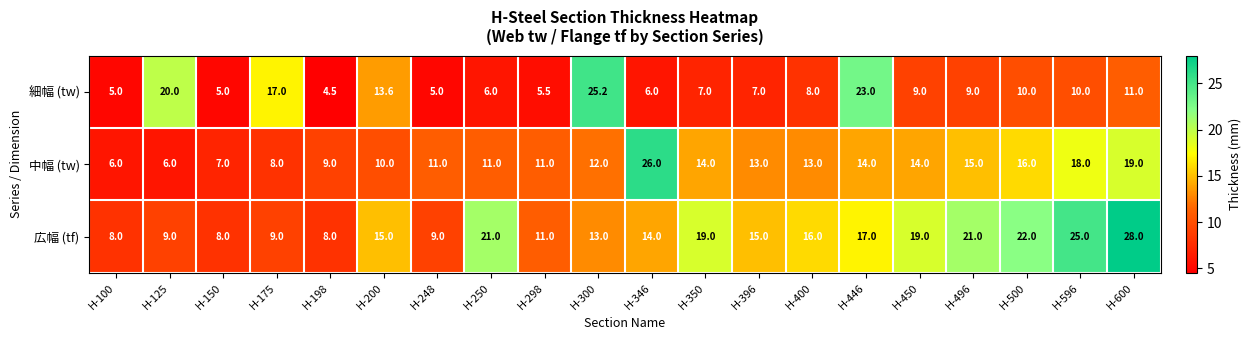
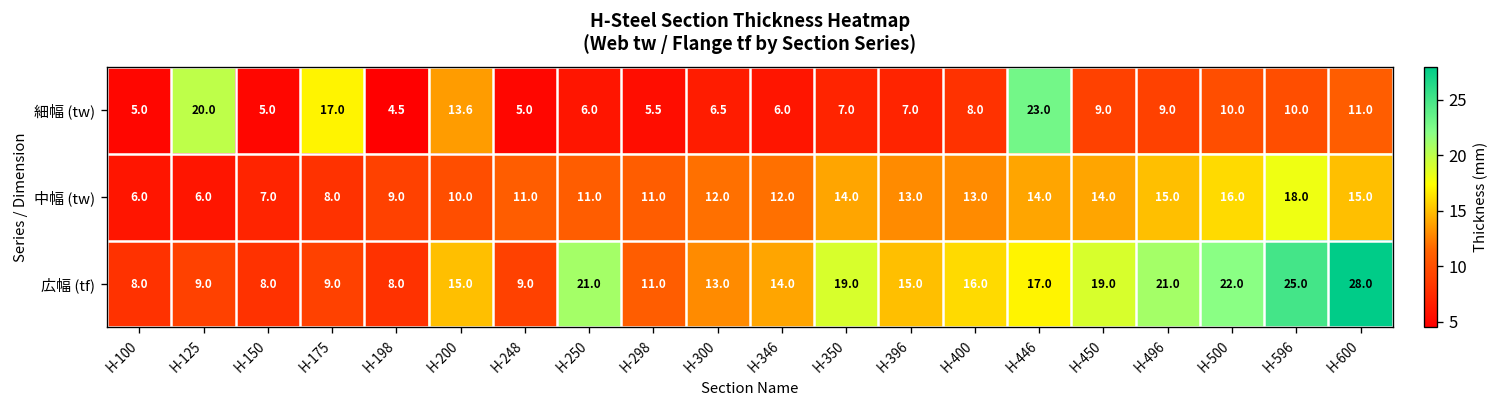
細幅 (tw), H-300: 25.2 -> 6.5
中幅 (tw), H-346: 26.0 -> 12.0
中幅 (tw), H-600: 19.0 -> 15.0
